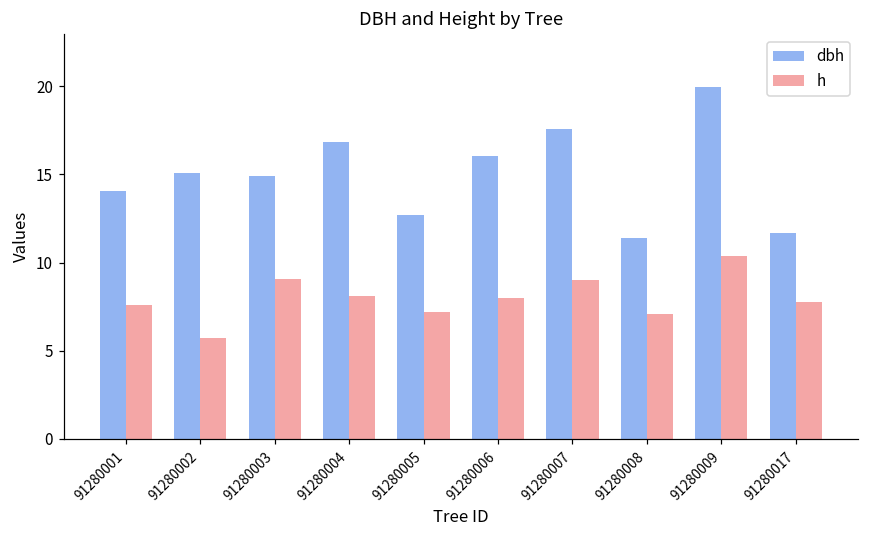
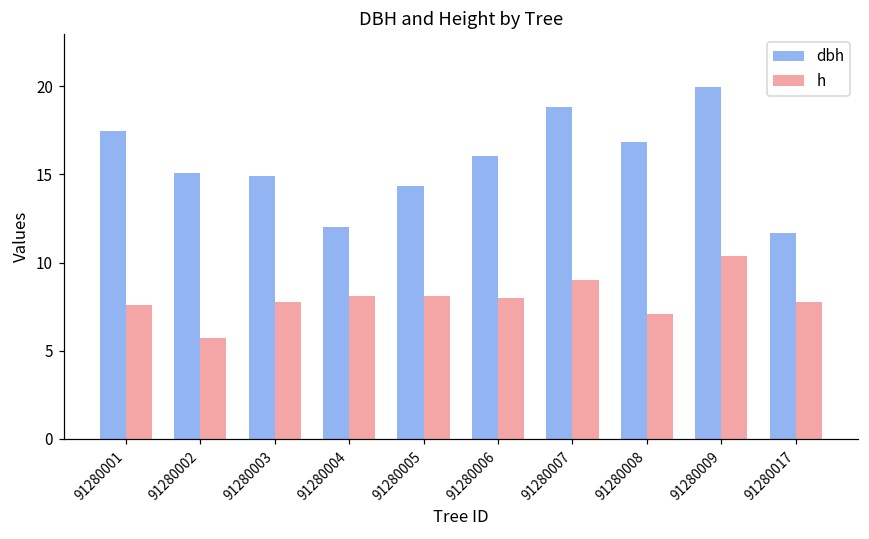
dbh, 91280001: 14.1 -> 17.5
h, 91280003: 9.1 -> 7.8
dbh, 91280004: 16.8 -> 12.0
dbh, 91280005: 12.7 -> 14.3
h, 91280005: 7.2 -> 8.1
dbh, 91280007: 17.6 -> 18.8
dbh, 91280008: 11.4 -> 16.9
